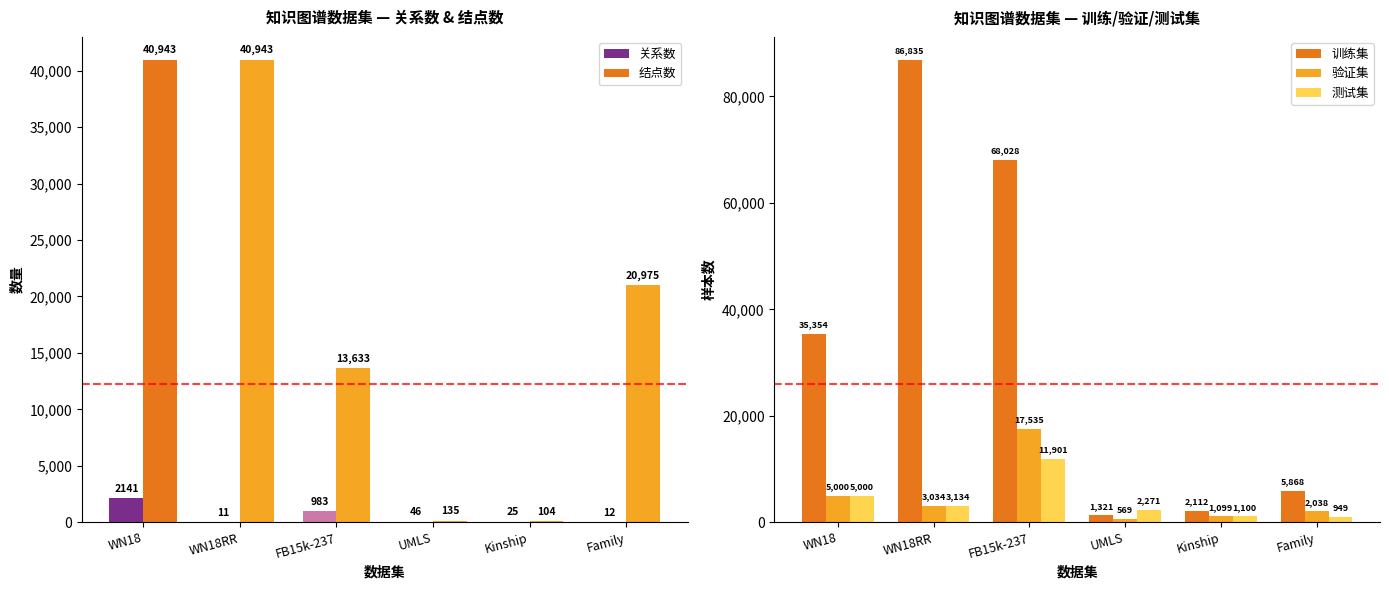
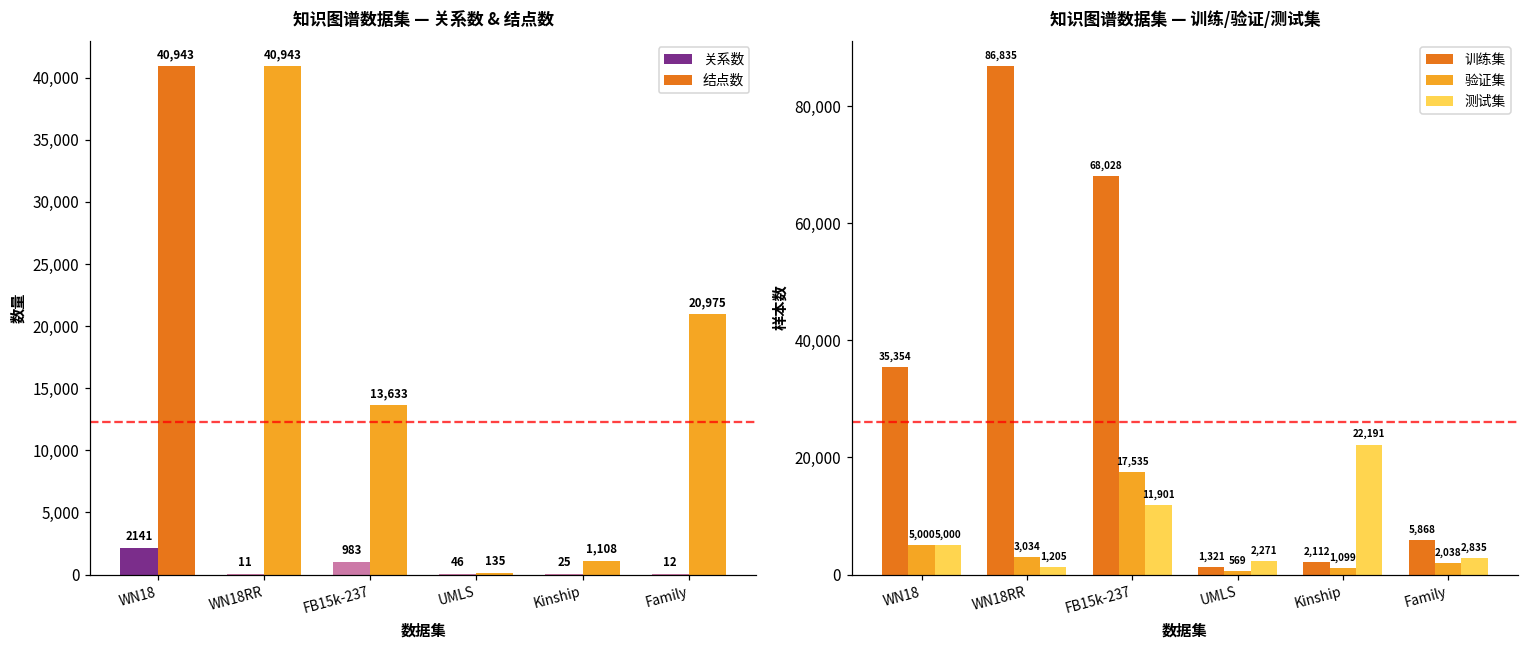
知识图谱数据集 — 关系数 & 结点数, 结点数, Kinship: 104 -> 1,108
知识图谱数据集 — 训练/验证/测试集, 测试集, WN18RR: 3,134 -> 1,205
知识图谱数据集 — 训练/验证/测试集, 测试集, Kinship: 1,100 -> 22,191
知识图谱数据集 — 训练/验证/测试集, 测试集, Family: 949 -> 2,835
